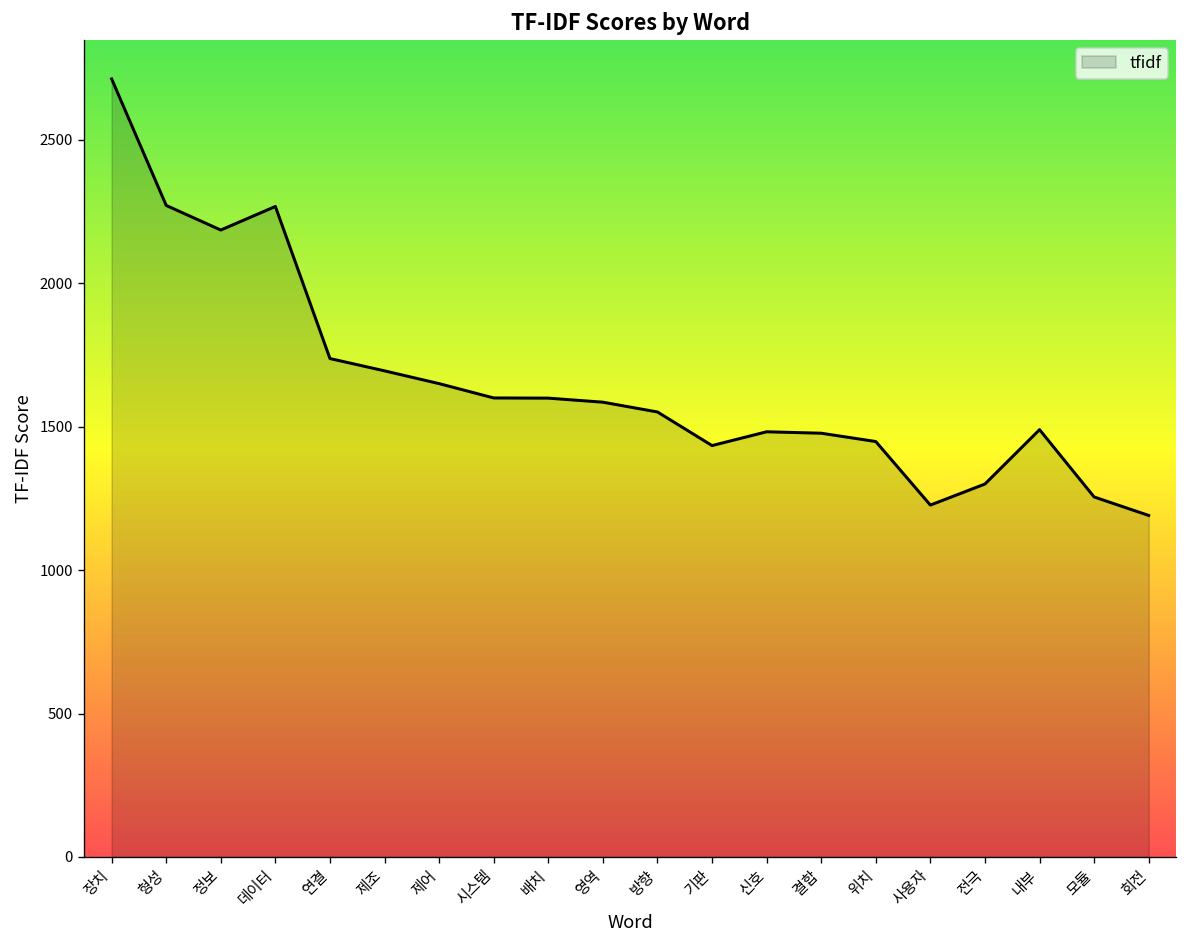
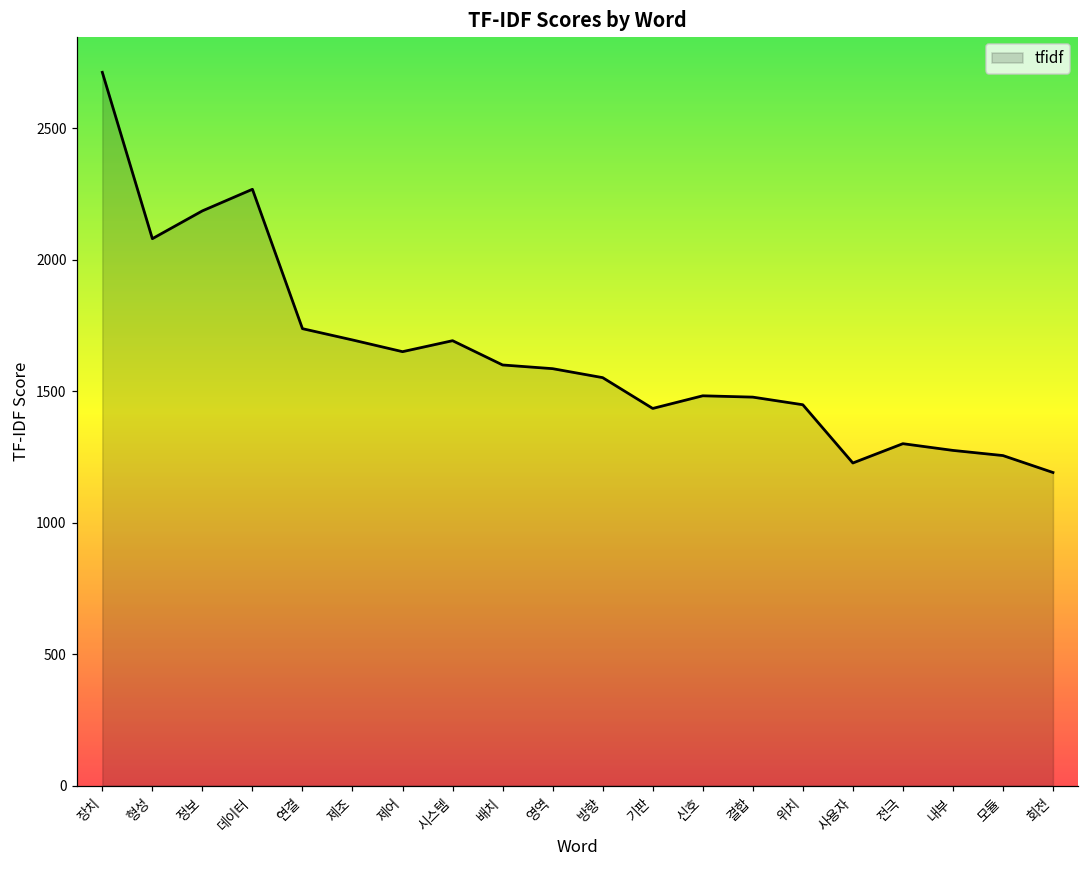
형성: 2270 -> 2080
시스템: 1600 -> 1690
내부: 1490 -> 1270
